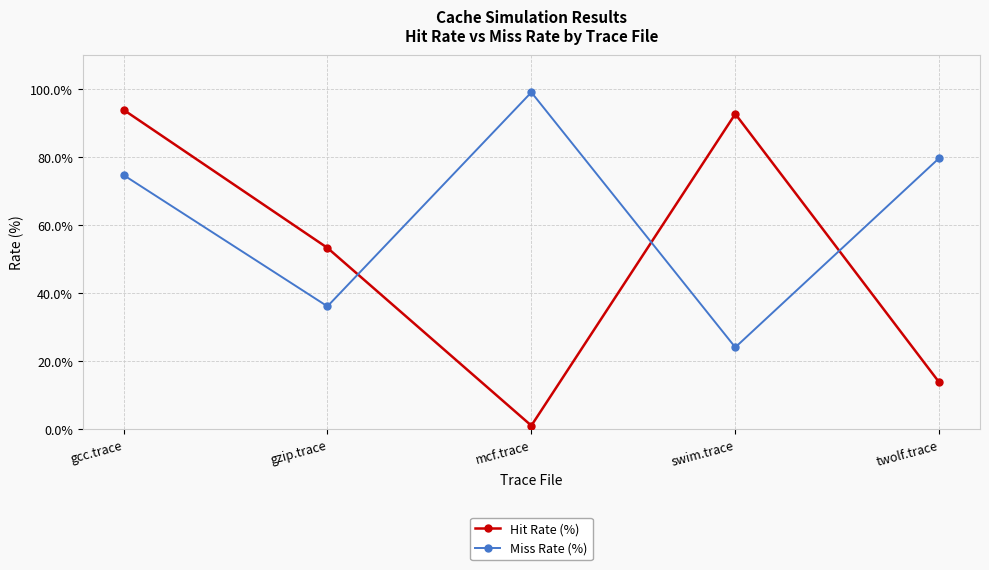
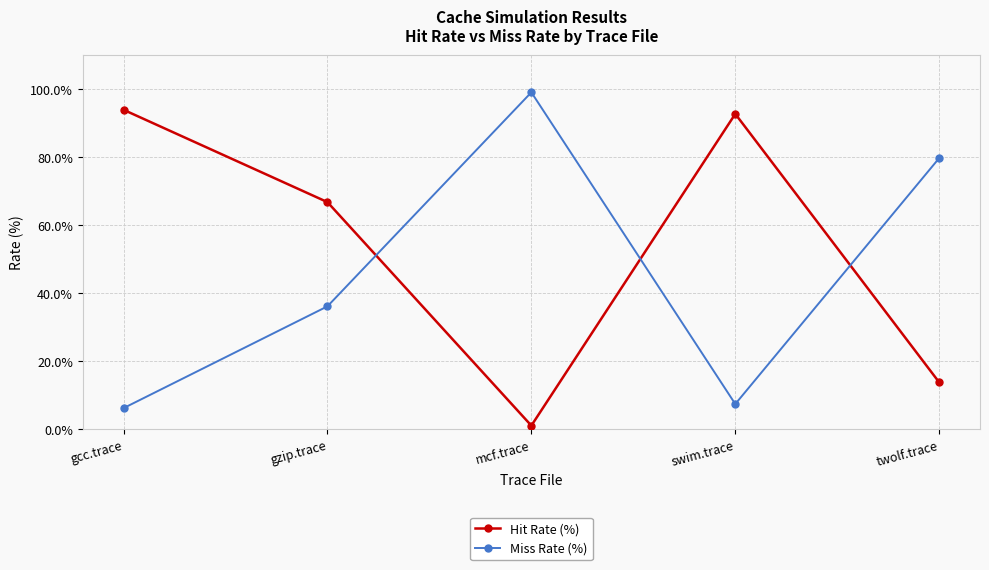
Miss Rate (%), gcc.trace: 75% -> 6%
Hit Rate (%), gzip.trace: 53% -> 67%
Miss Rate (%), swim.trace: 24% -> 7%
